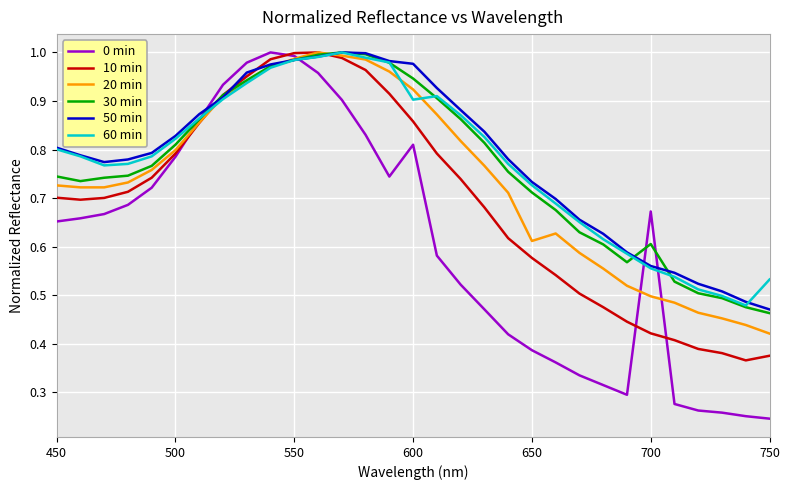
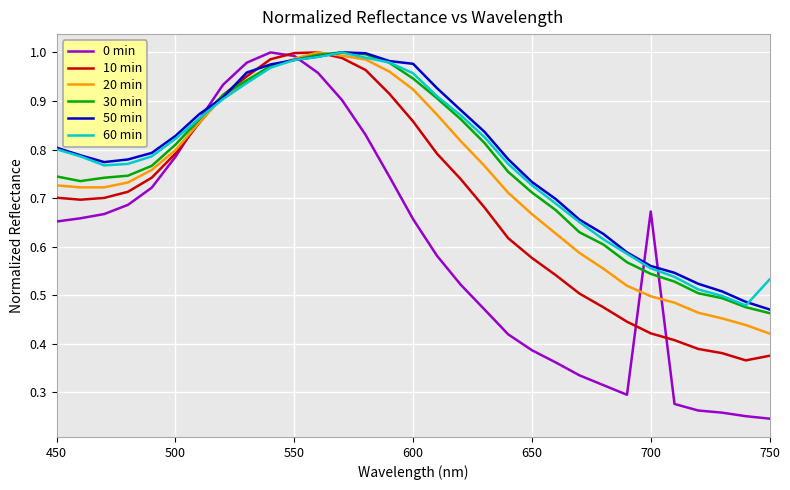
0 min, 600: 0.81 -> 0.66
60 min, 600: 0.90 -> 0.96
20 min, 650: 0.61 -> 0.67
30 min, 700: 0.61 -> 0.54
